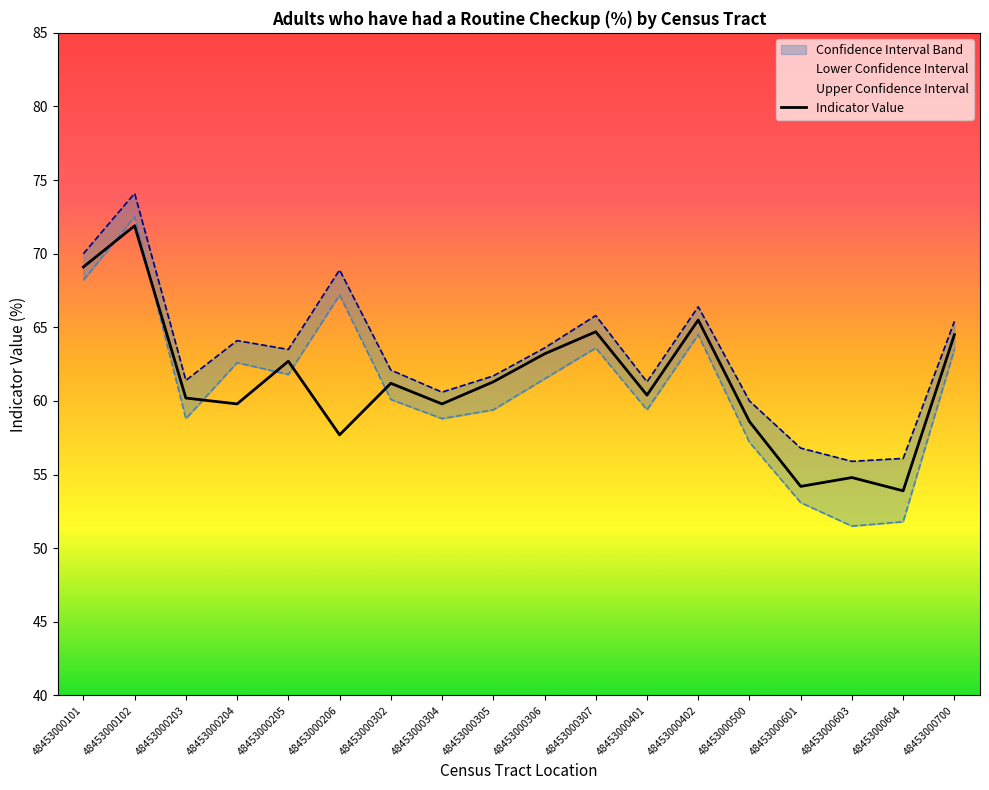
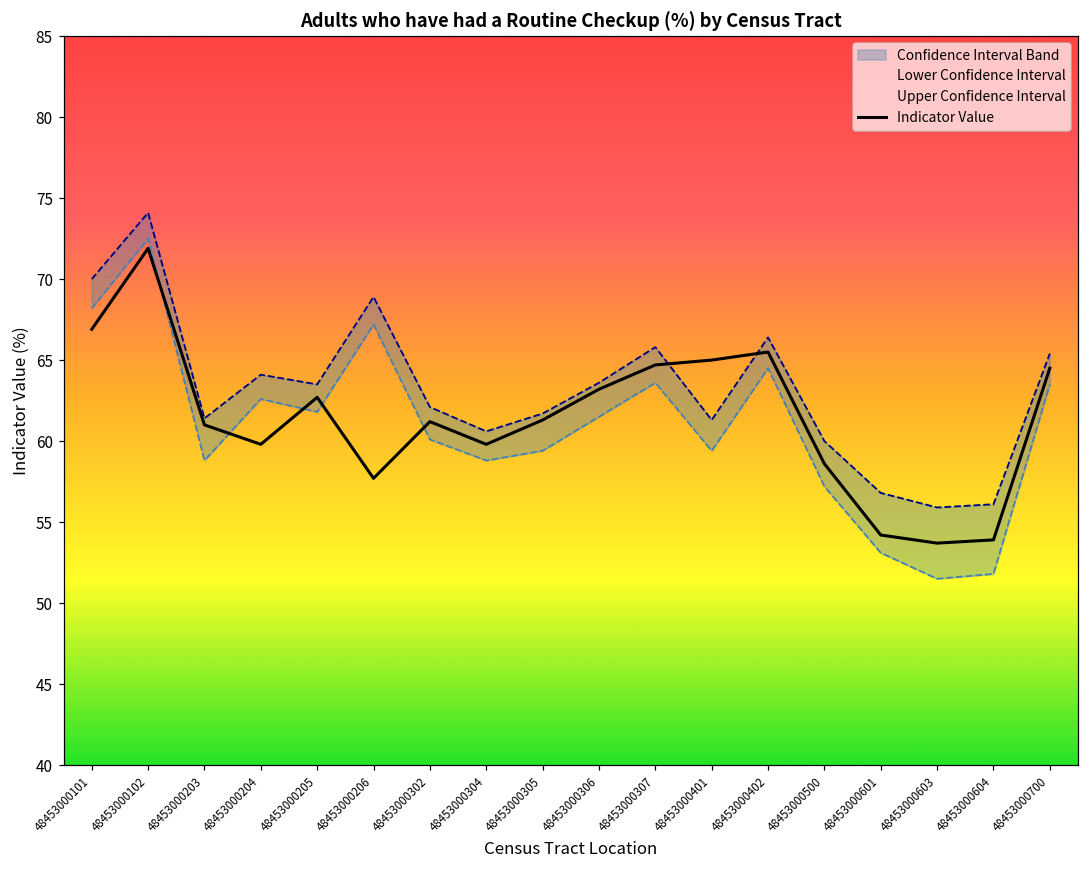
Indicator Value, 48453000101: 69.1 -> 66.9
Indicator Value, 48453000203: 60.2 -> 61.0
Indicator Value, 48453000401: 60.4 -> 65.0
Indicator Value, 48453000603: 54.8 -> 53.7
